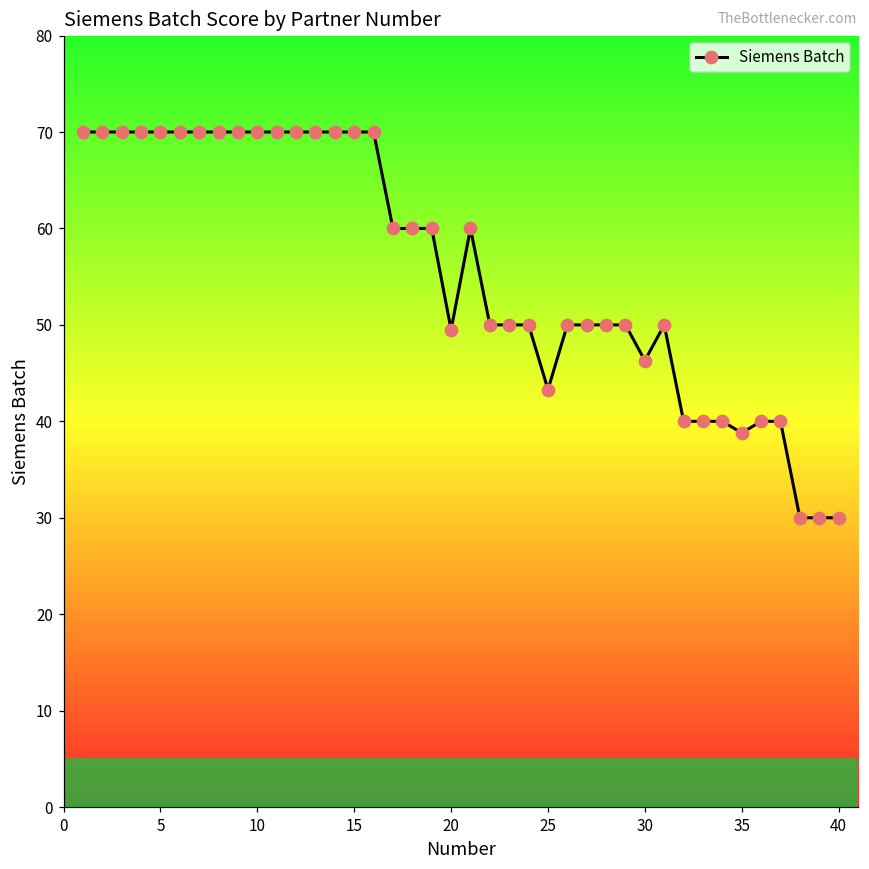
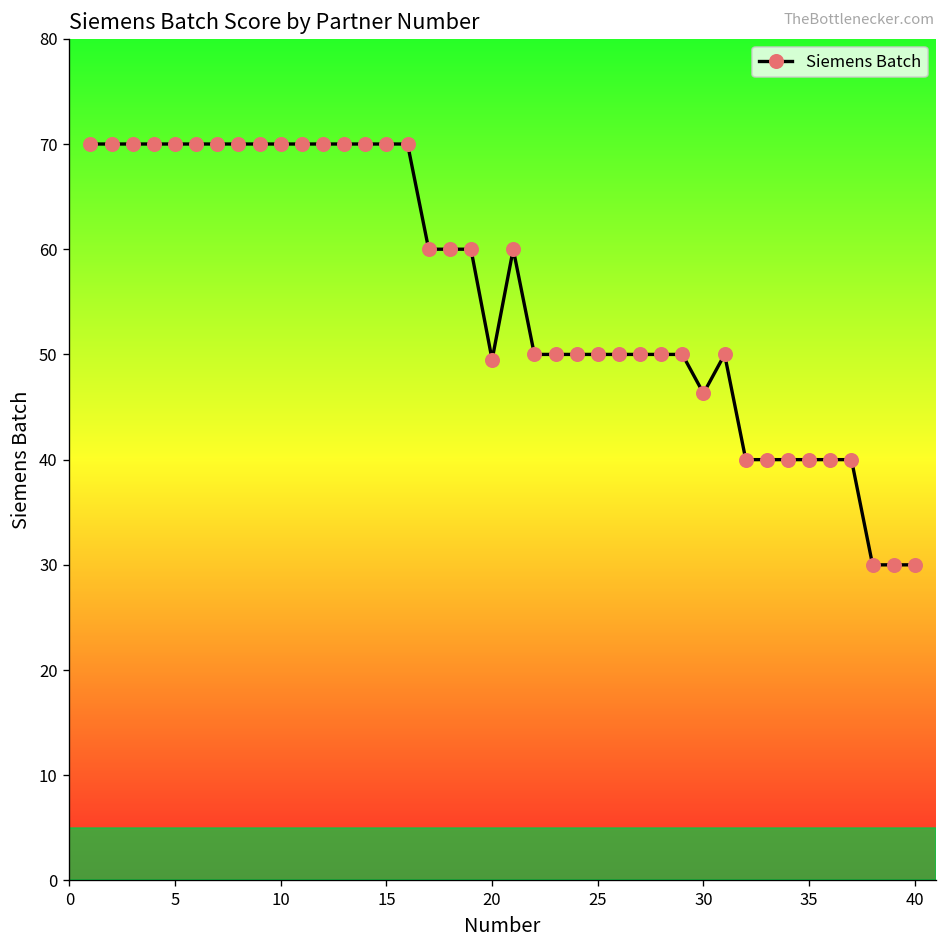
25: 43 -> 50
35: 39 -> 40
